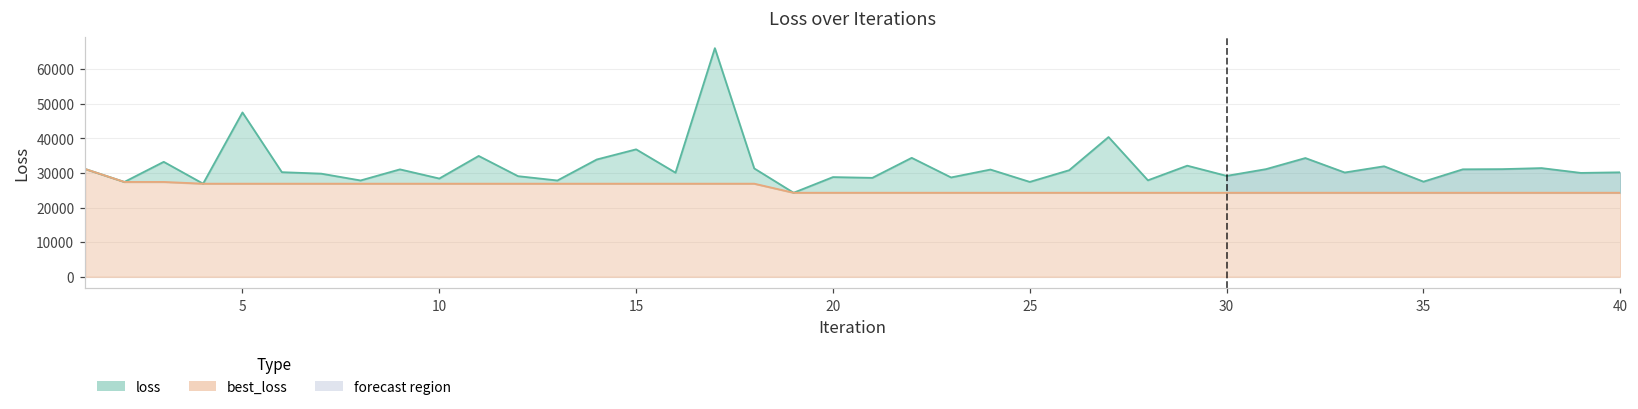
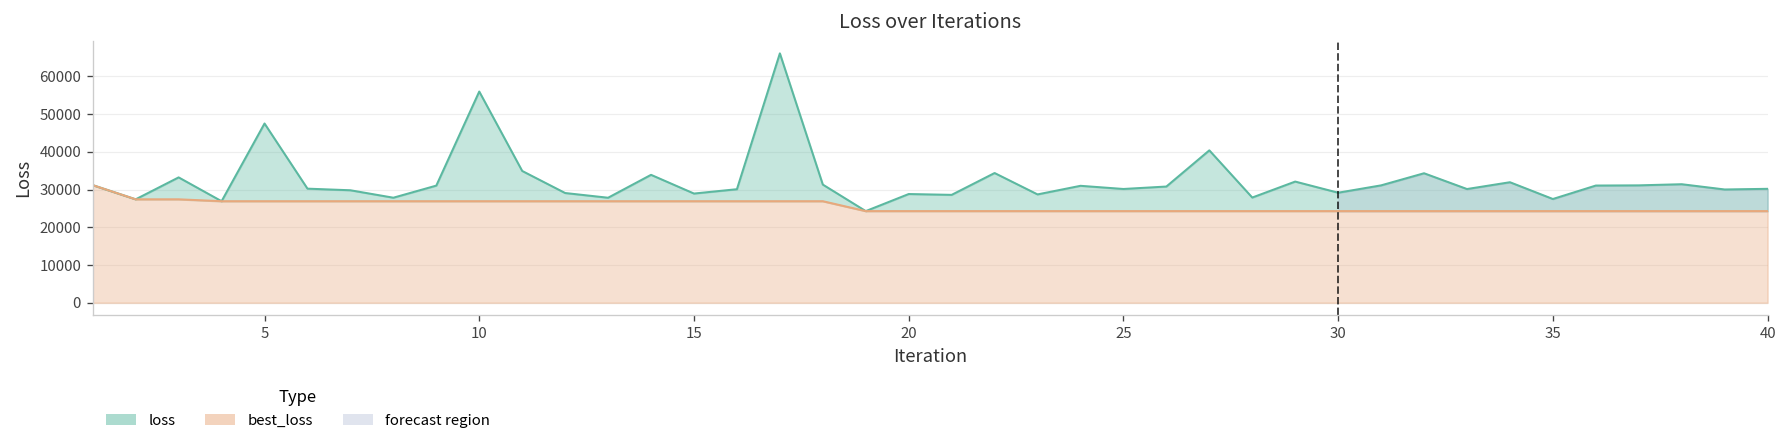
loss, 10: 28000 -> 56000
loss, 15: 37000 -> 29000
loss, 25: 27000 -> 30000
